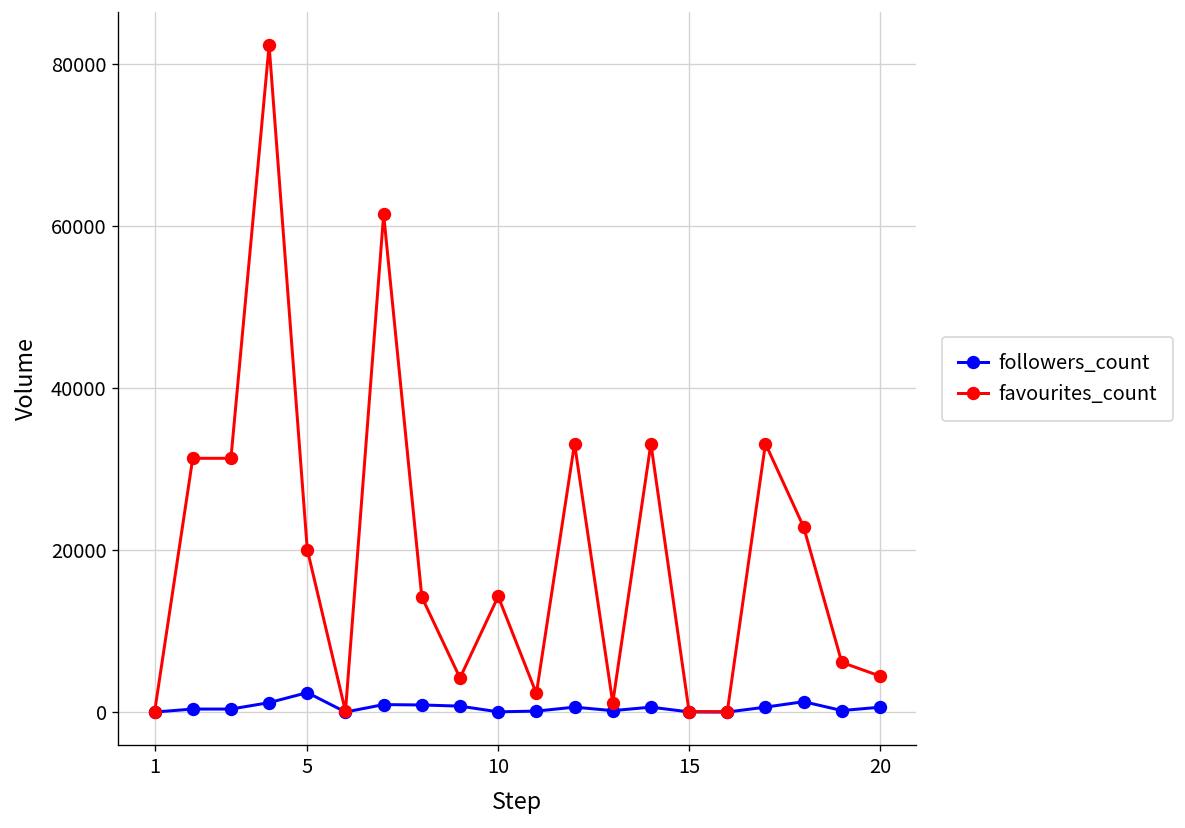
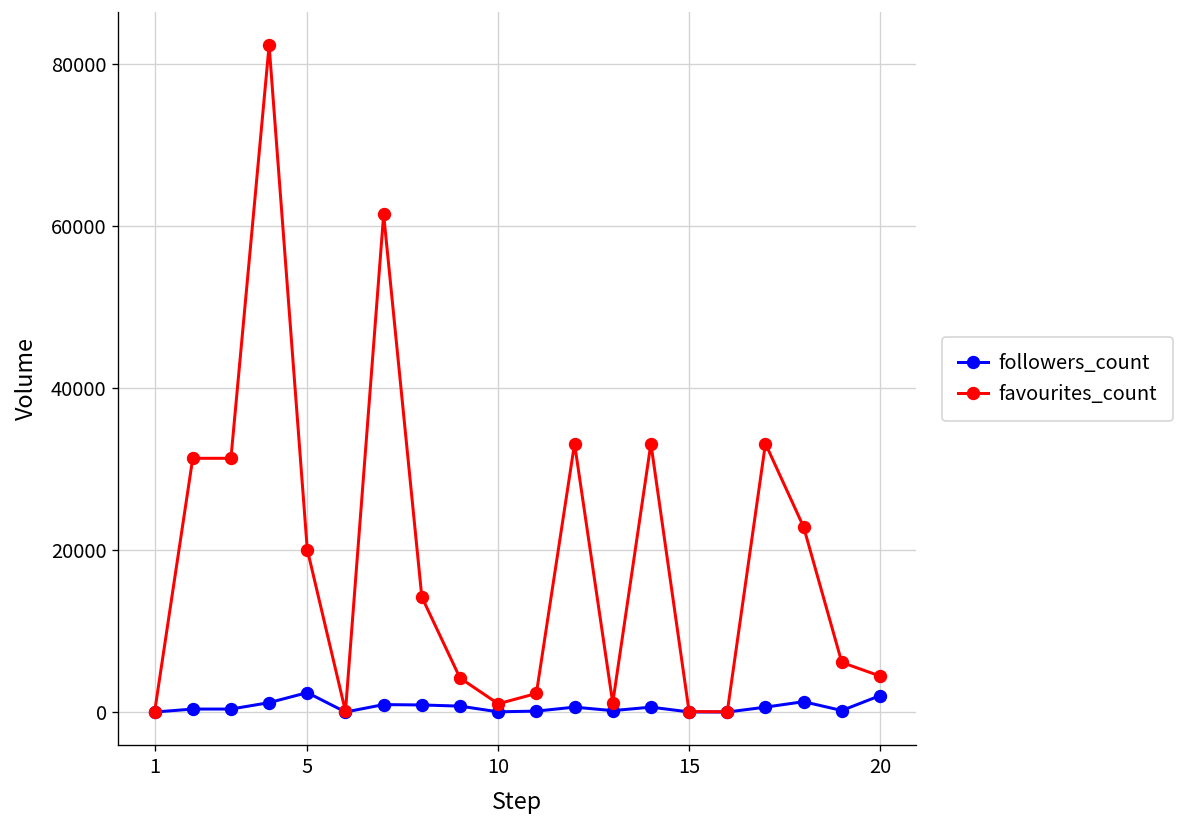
favourites_count, 10: 14000 -> 1000
followers_count, 20: 1000 -> 2000
